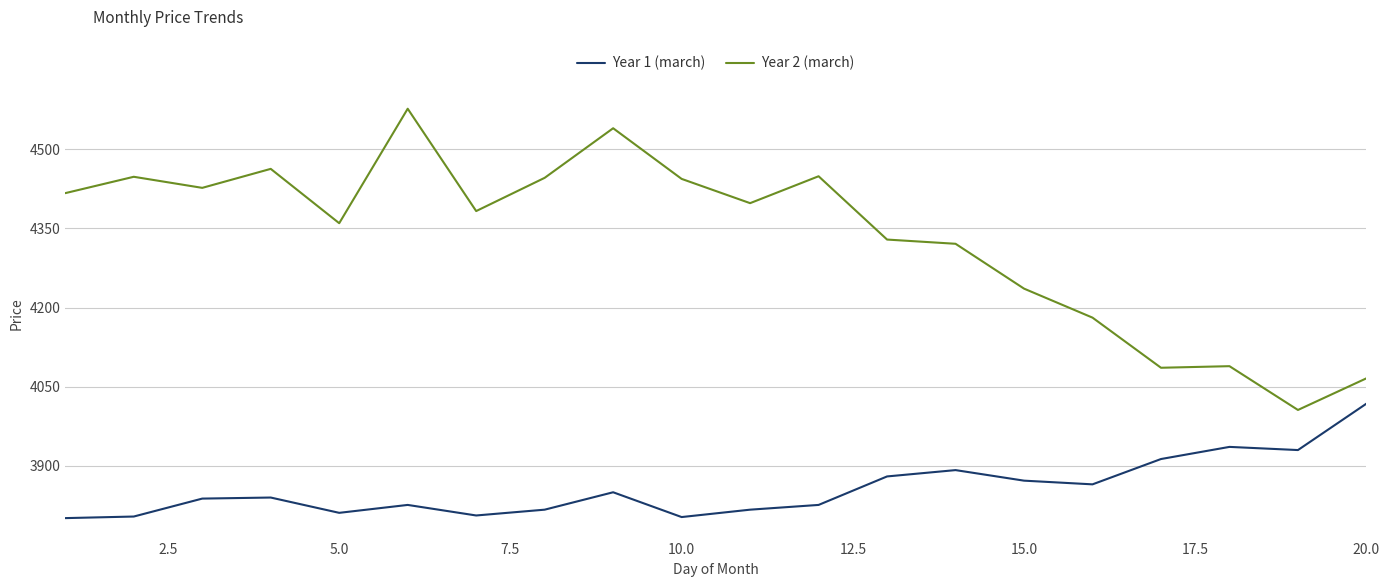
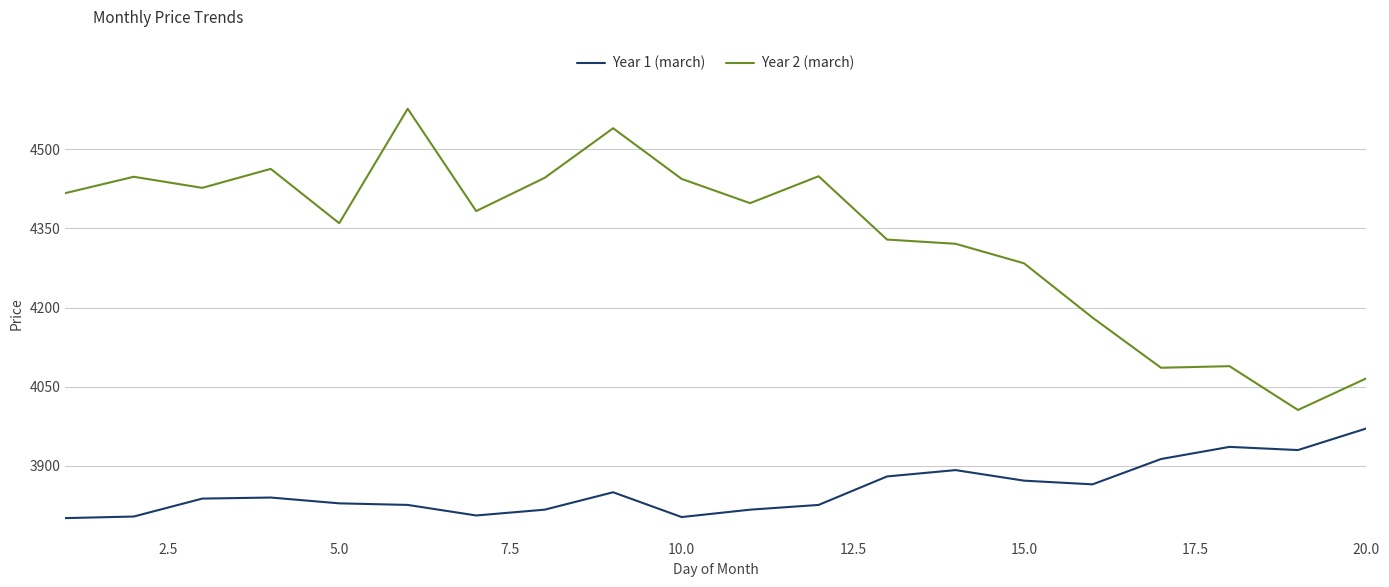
Year 1 (march), 5.0: 3810 -> 3830
Year 2 (march), 15.0: 4240 -> 4280
Year 1 (march), 20.0: 4020 -> 3970
